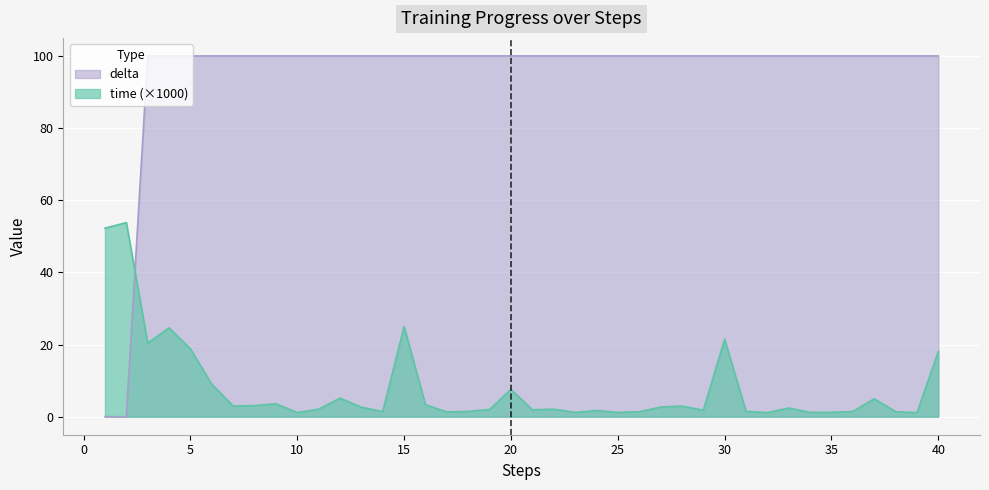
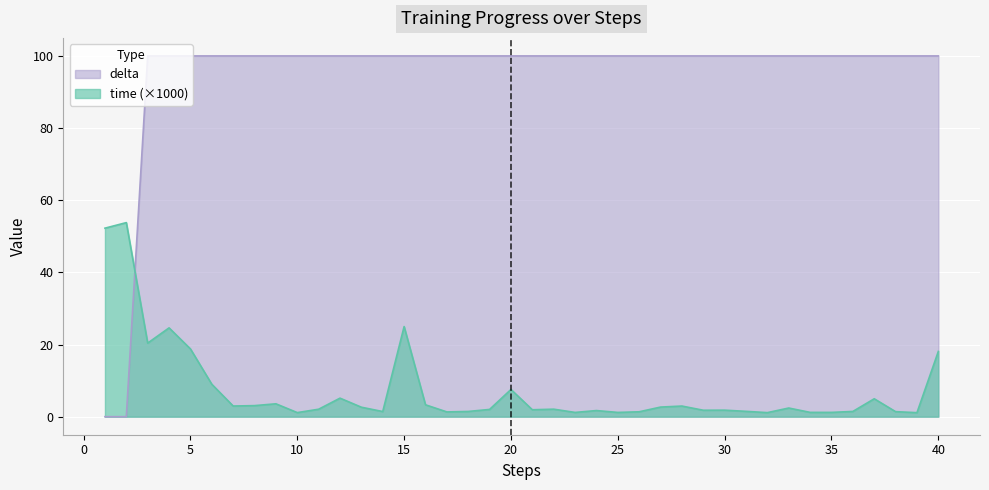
time (×1000), 30: 21 -> 2
